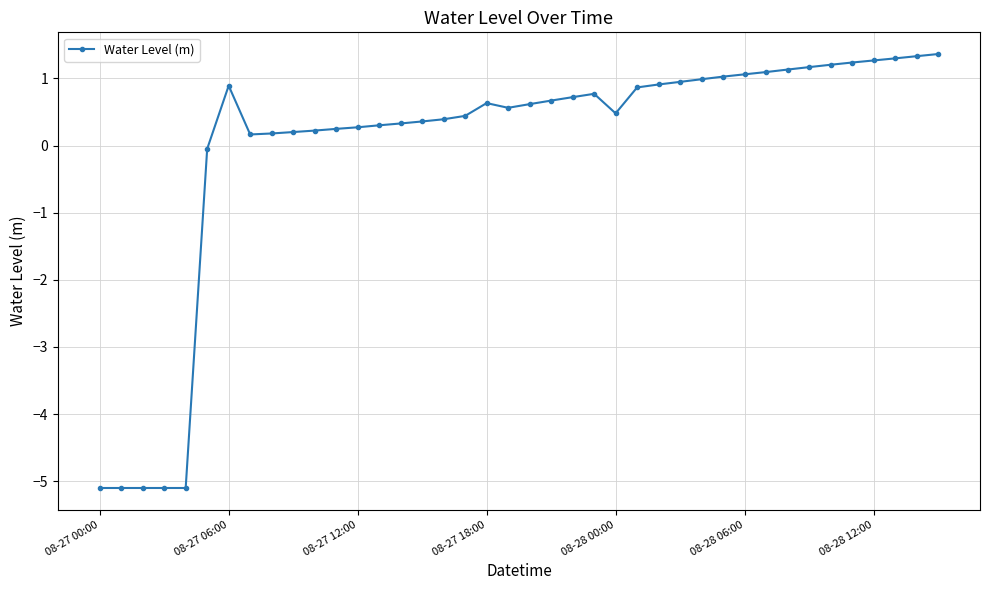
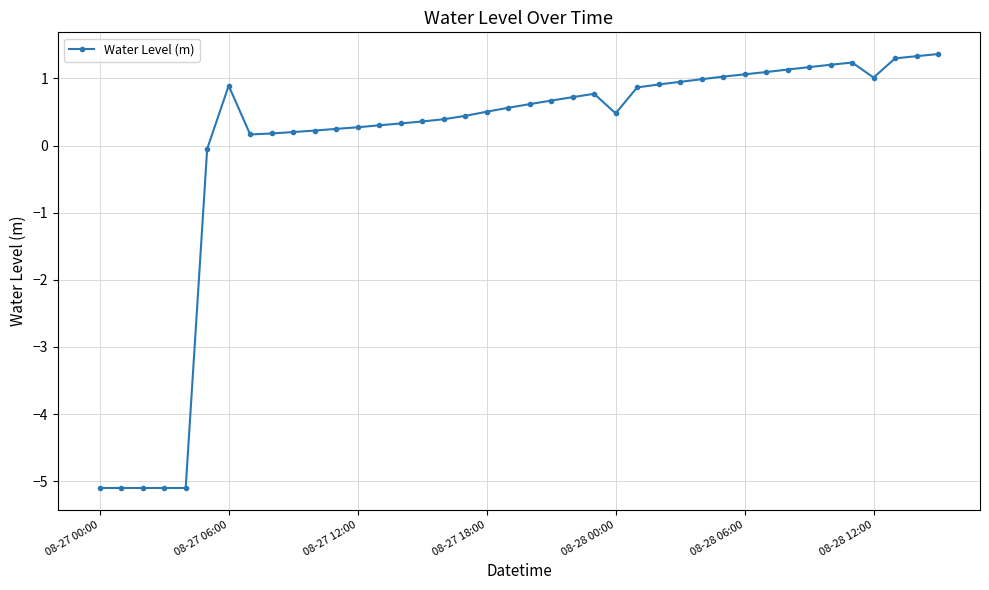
08-27 18:00: 0.6 -> 0.5
08-28 12:00: 1.3 -> 1.0
